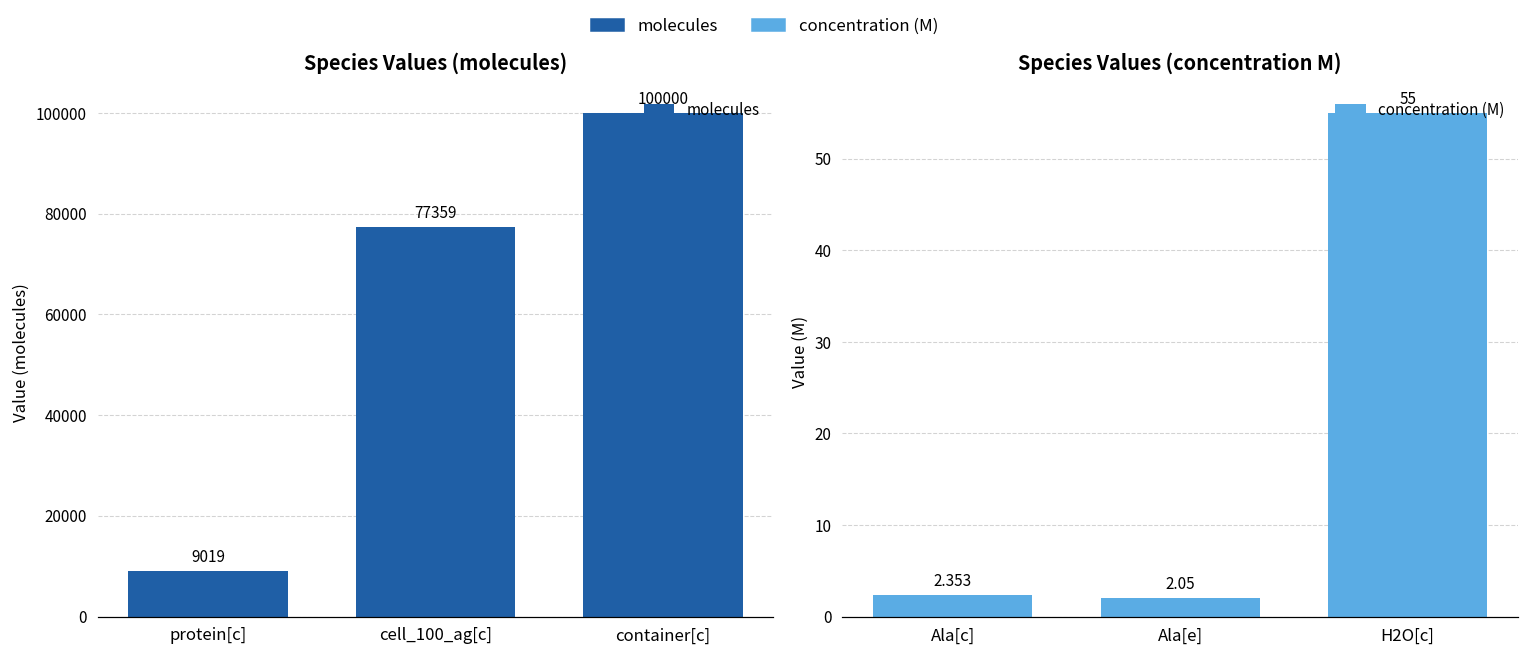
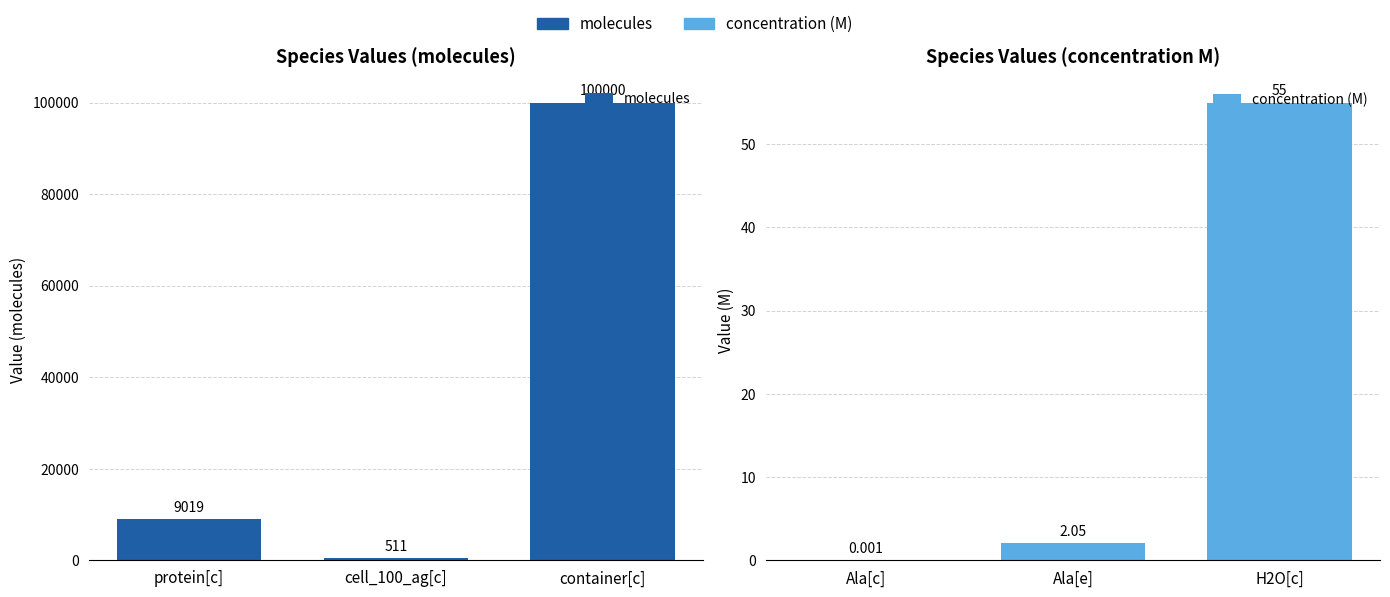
Species Values (molecules), cell_100_ag[c]: 77359 -> 511
Species Values (concentration M), Ala[c]: 2.353 -> 0.001
